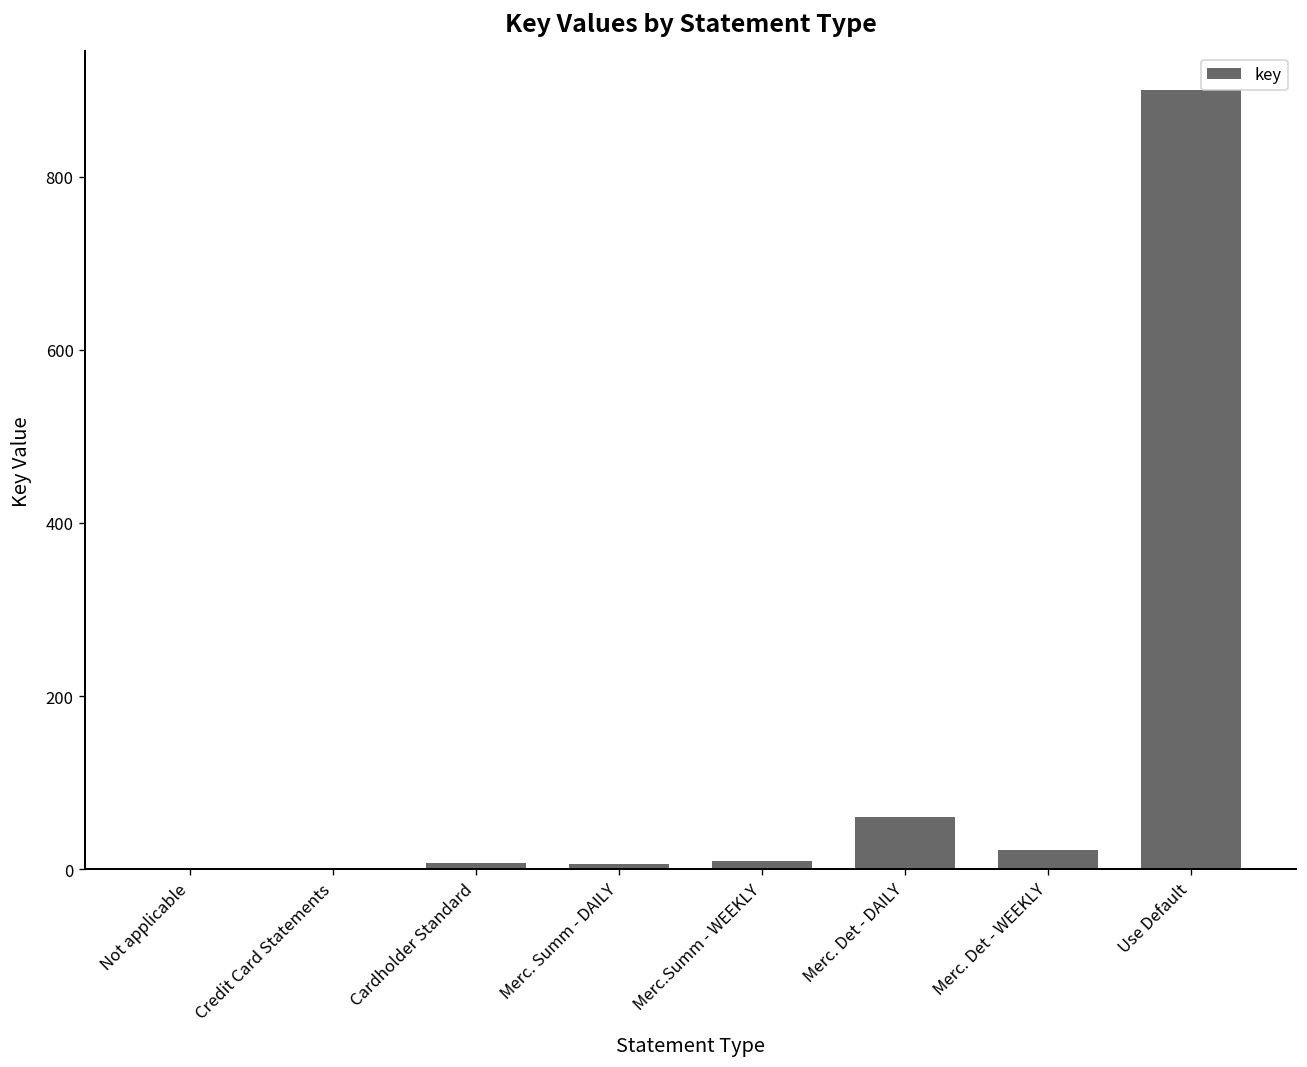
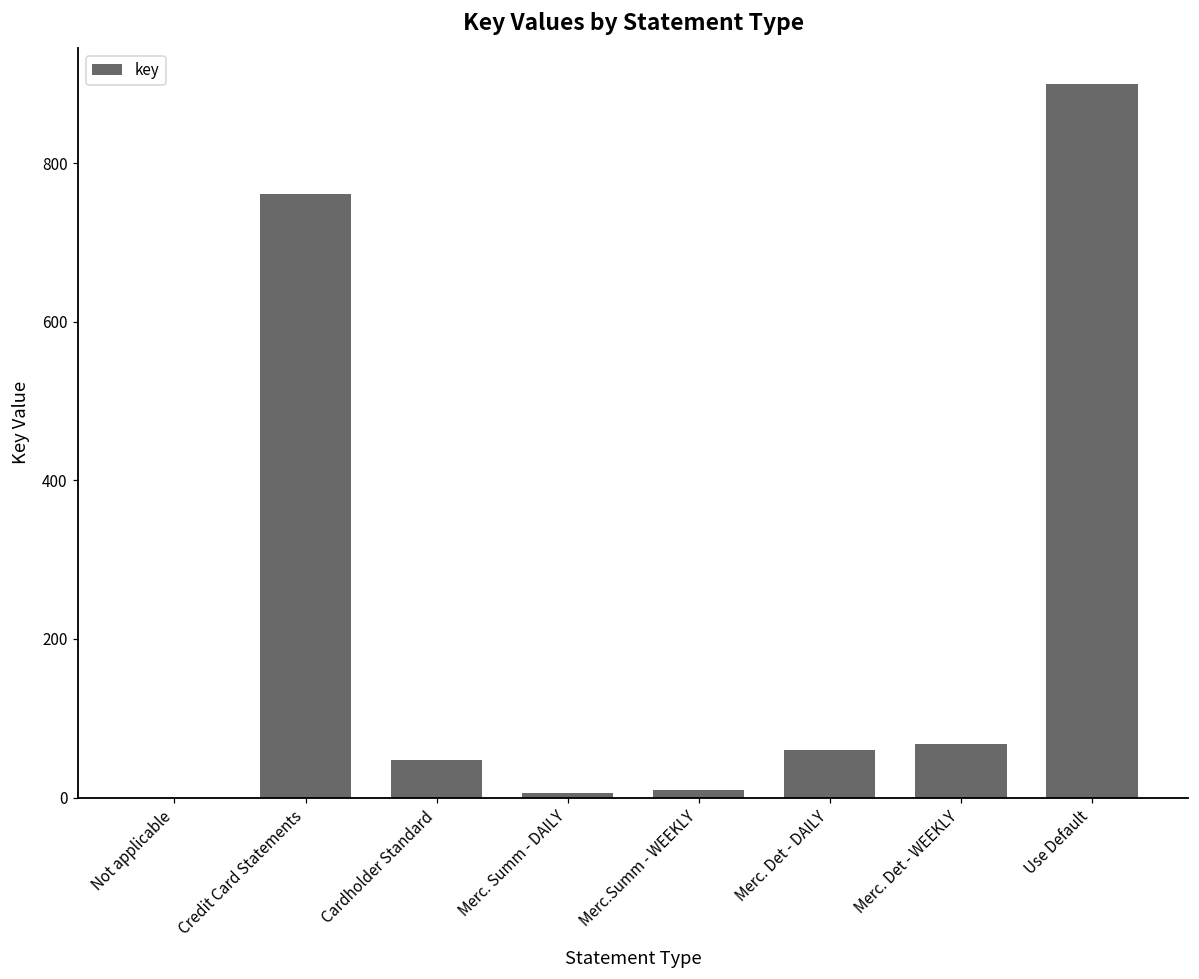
Credit Card Statements: 0 -> 760
Cardholder Standard: 10 -> 50
Merc. Det - WEEKLY: 20 -> 70
